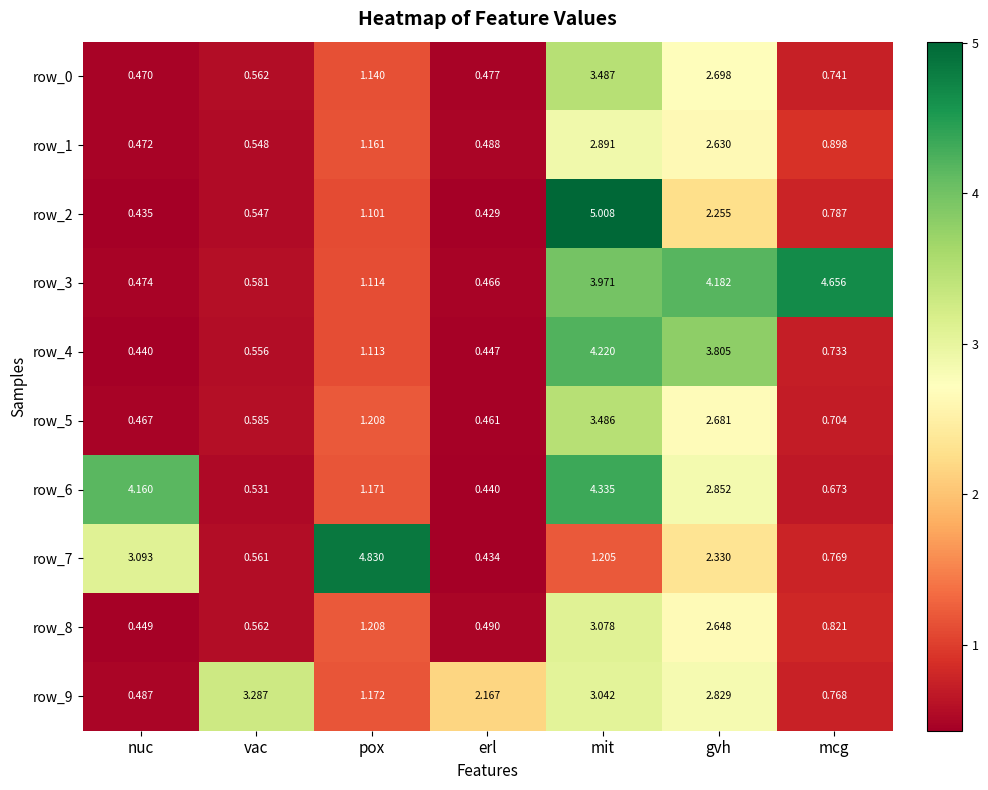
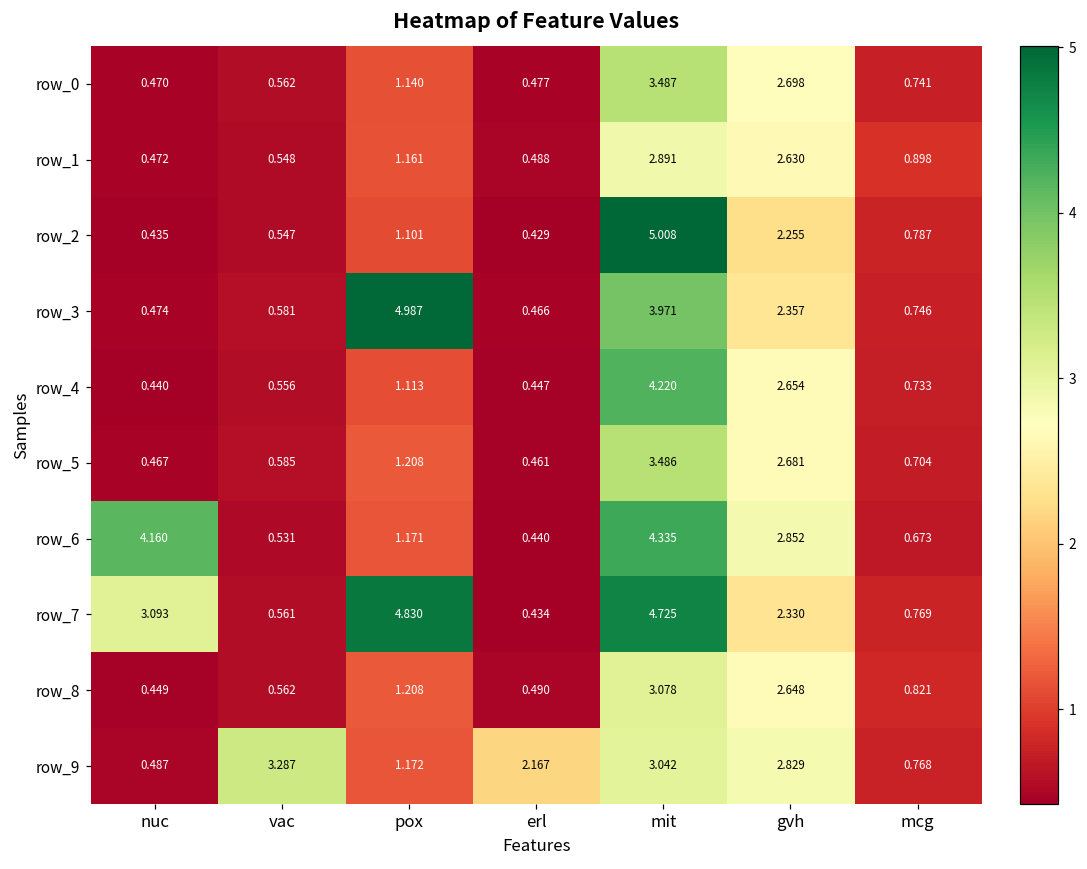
row_3, pox: 1.114 -> 4.987
row_3, gvh: 4.182 -> 2.357
row_3, mcg: 4.656 -> 0.746
row_4, gvh: 3.805 -> 2.654
row_7, mit: 1.205 -> 4.725
